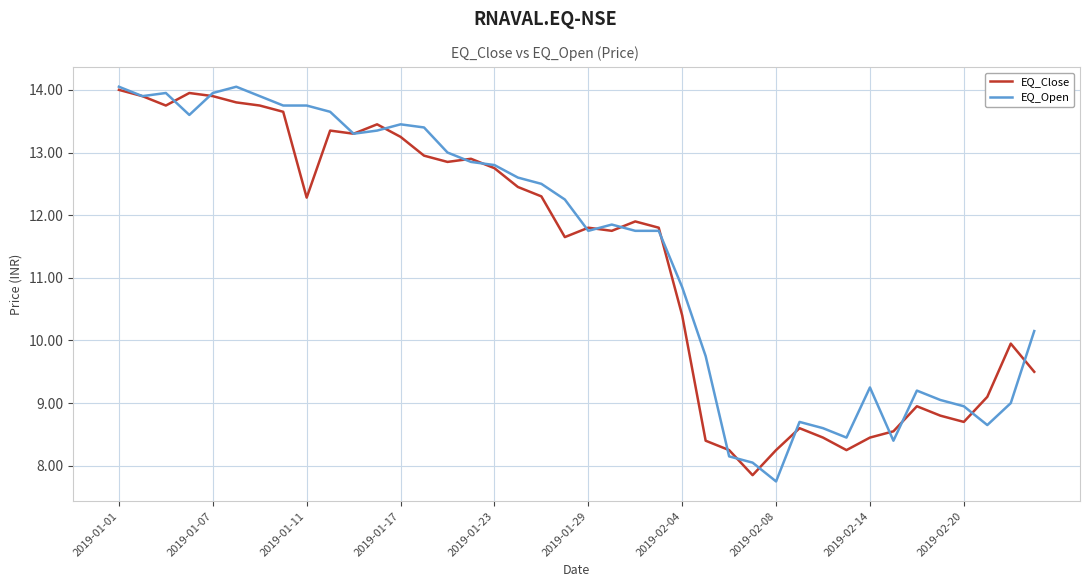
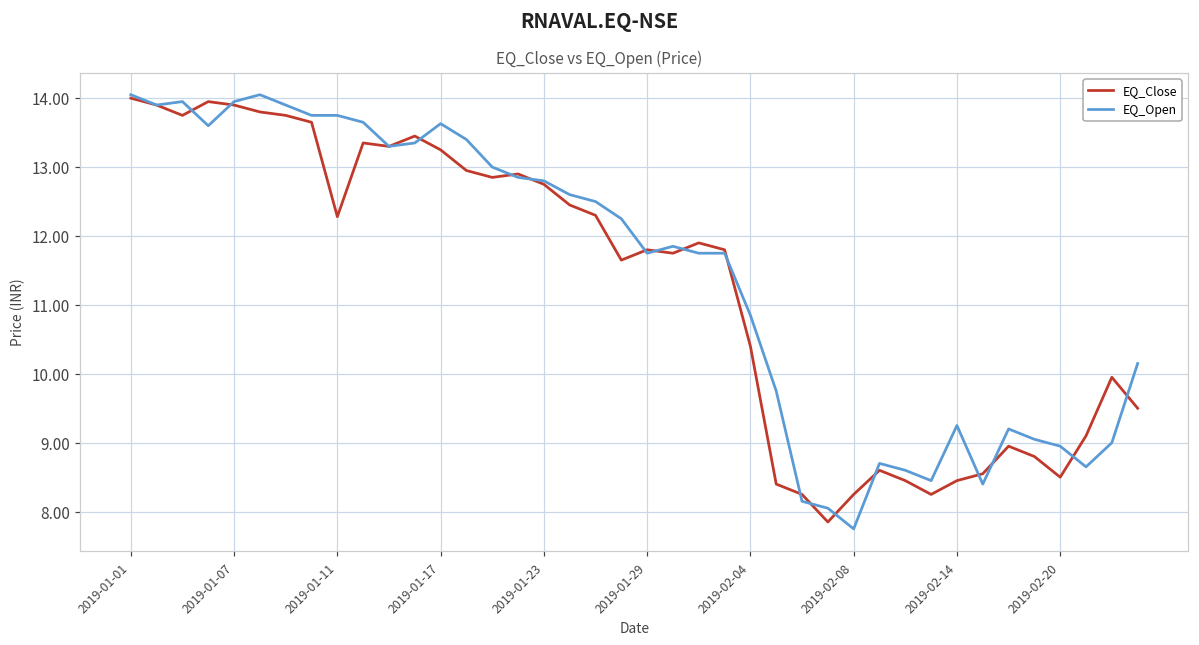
EQ_Open, 2019-01-17: 13.5 -> 13.6
EQ_Close, 2019-02-20: 8.7 -> 8.5
